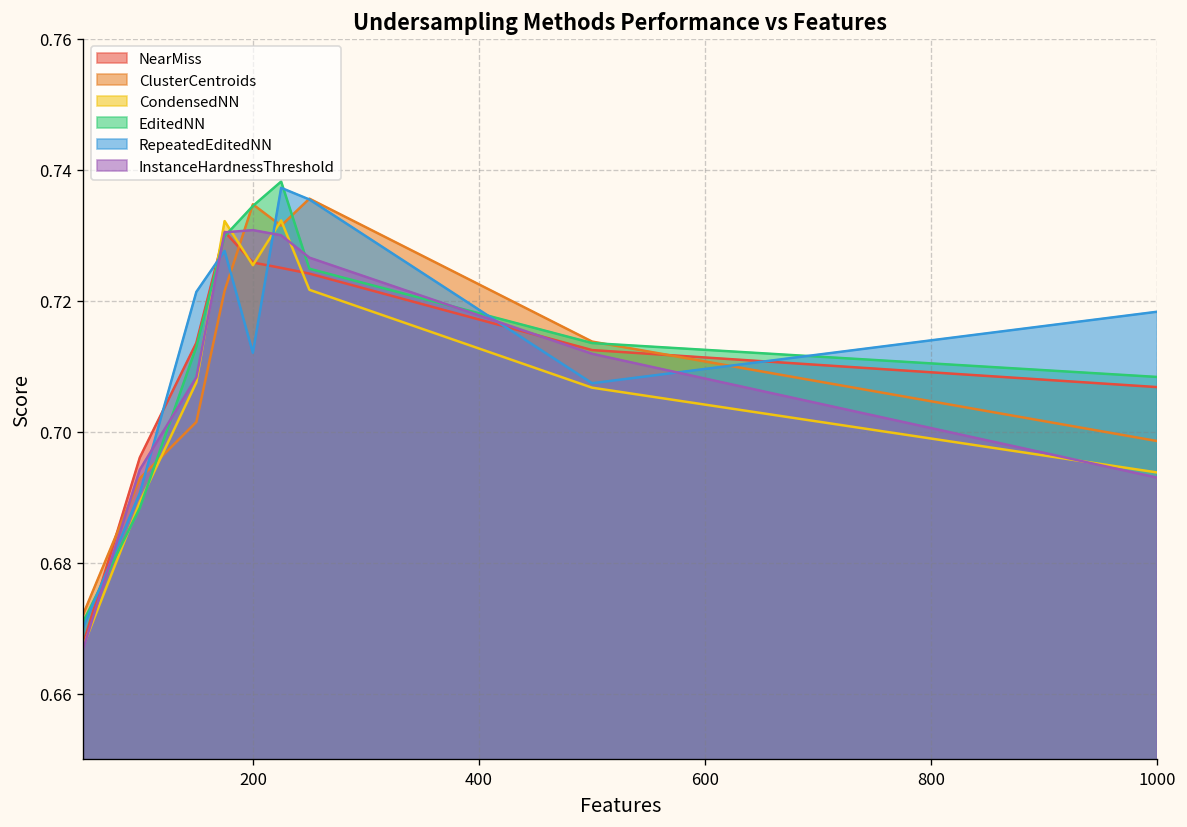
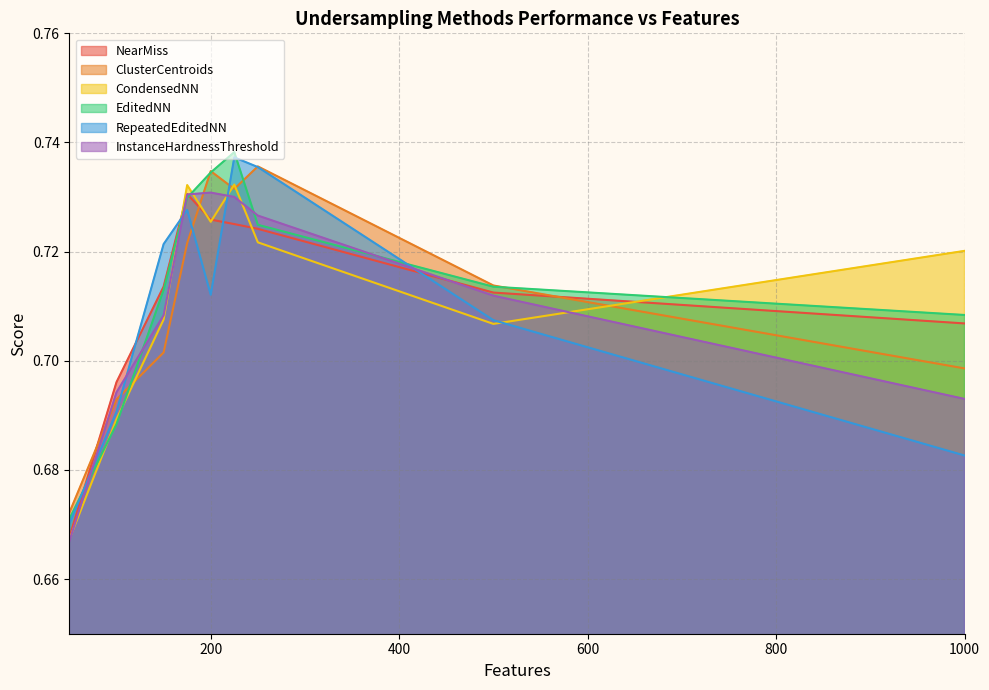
CondensedNN, 1000: 0.694 -> 0.720
RepeatedEditedNN, 1000: 0.718 -> 0.683
